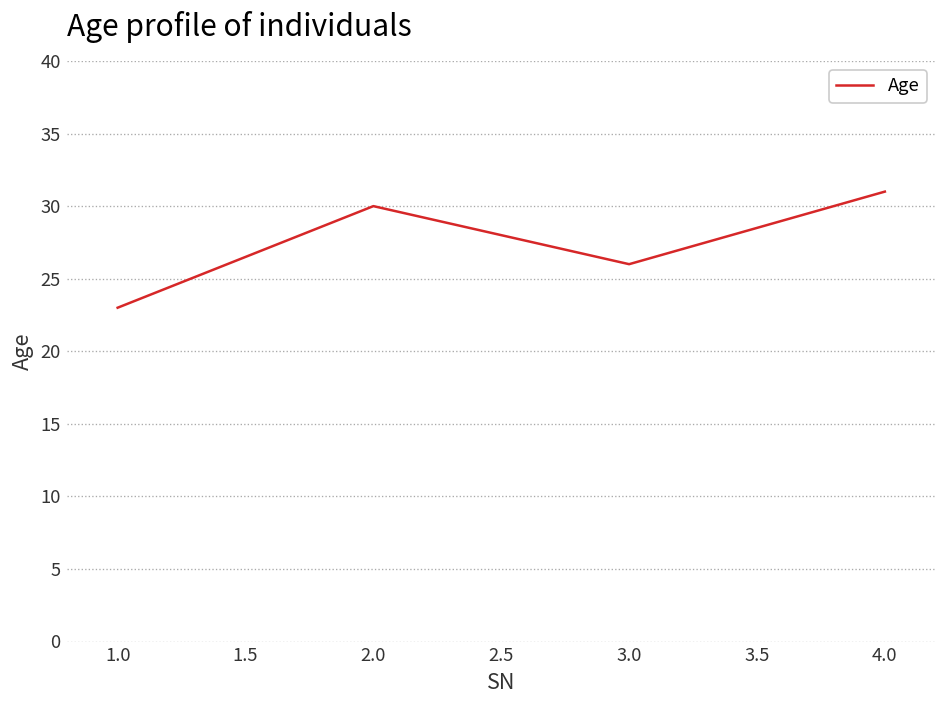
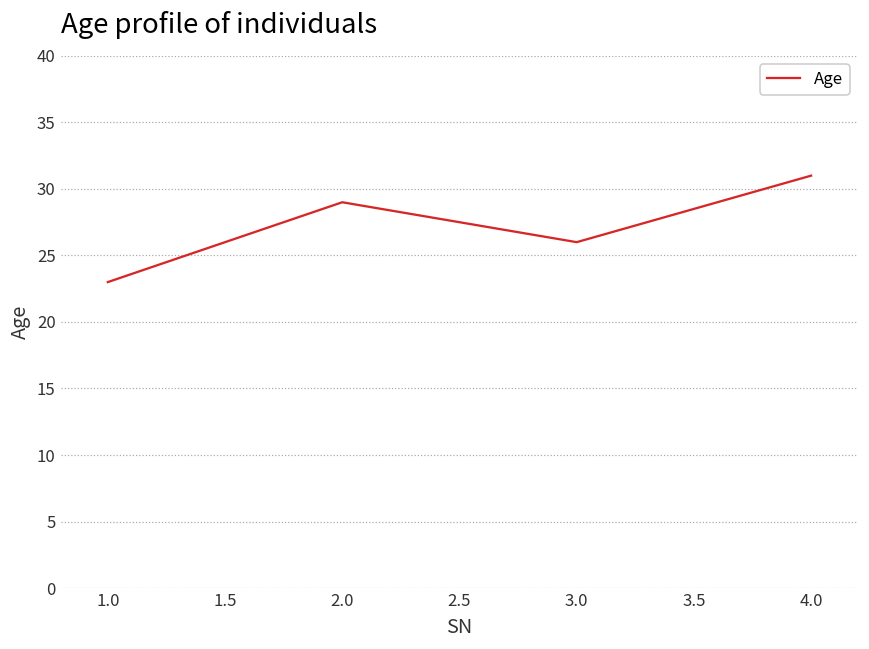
2.0: 30 -> 29
